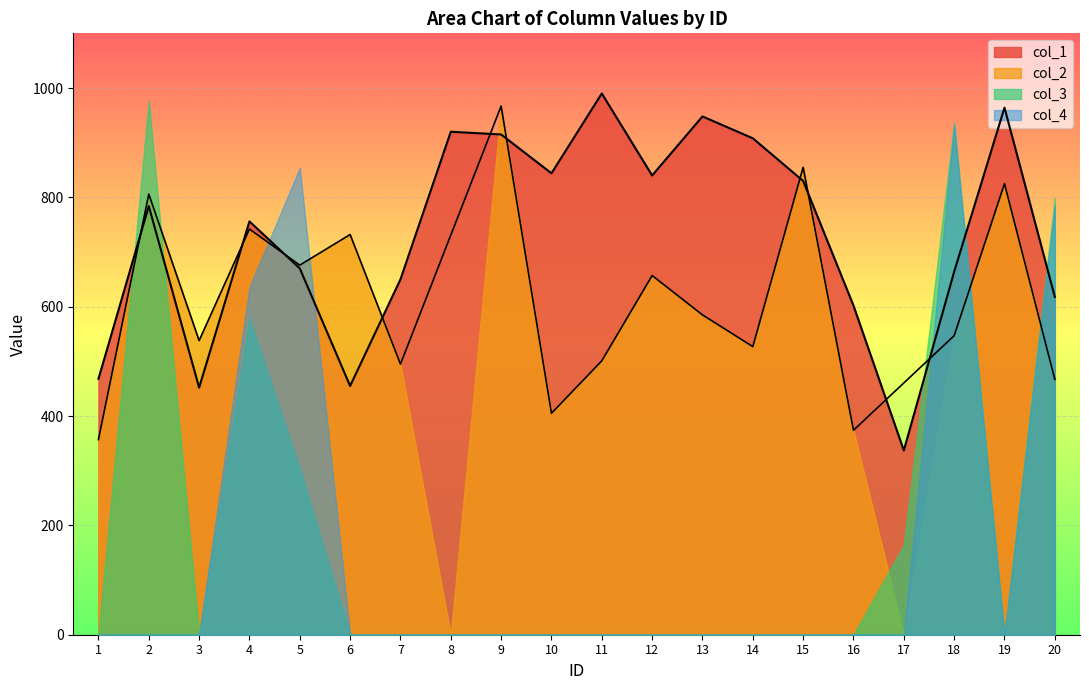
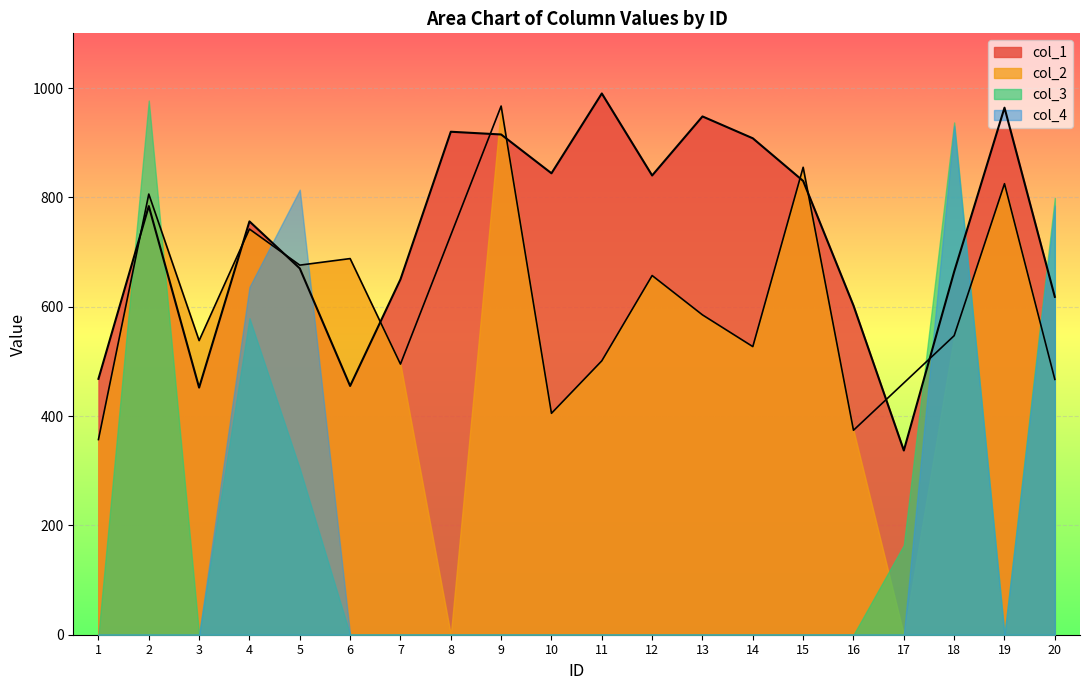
col_4, 5: 850 -> 810
col_2, 6: 730 -> 690
